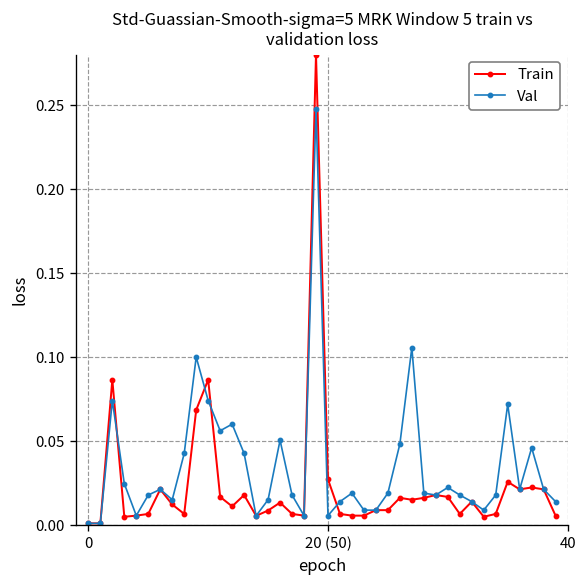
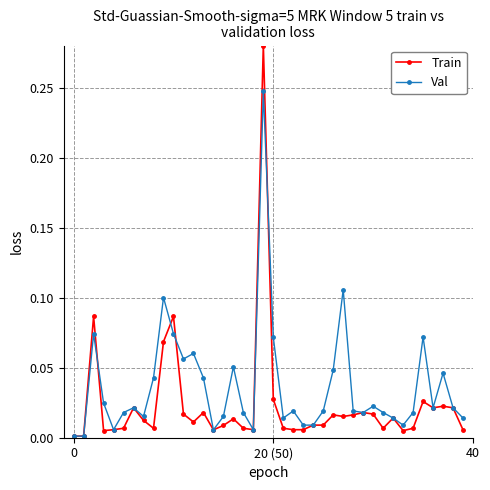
Val, 20 (50): 0.006 -> 0.072
